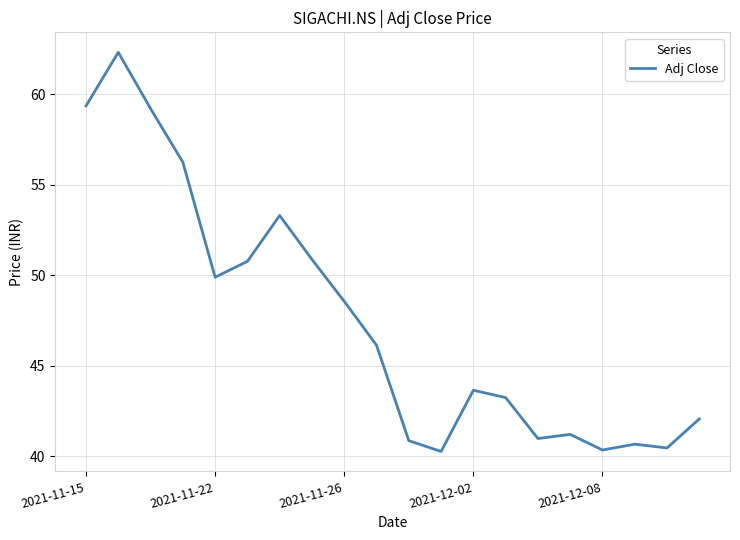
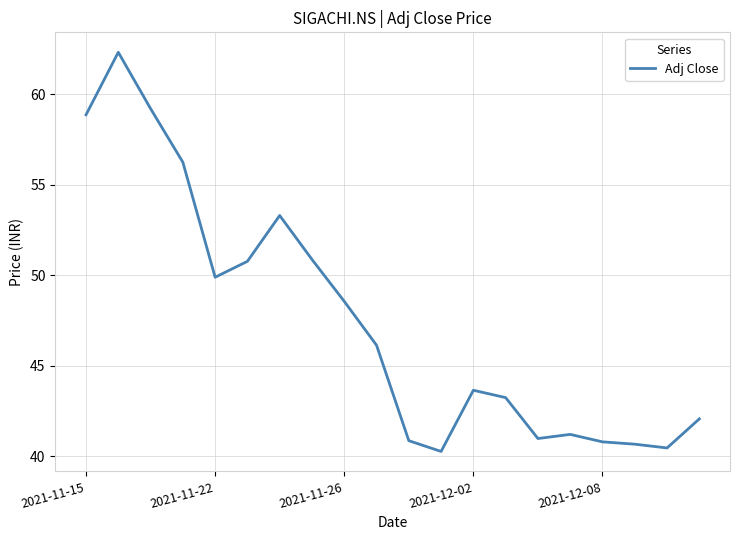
2021-11-15: 59.3 -> 58.9
2021-12-08: 40.3 -> 40.8
